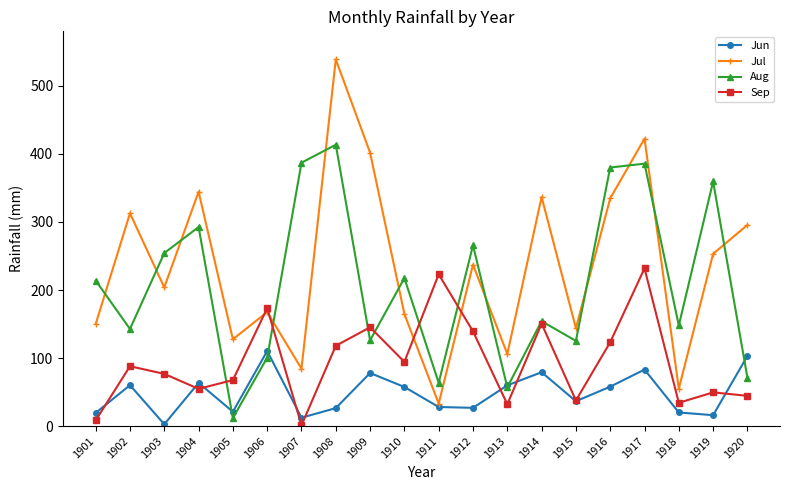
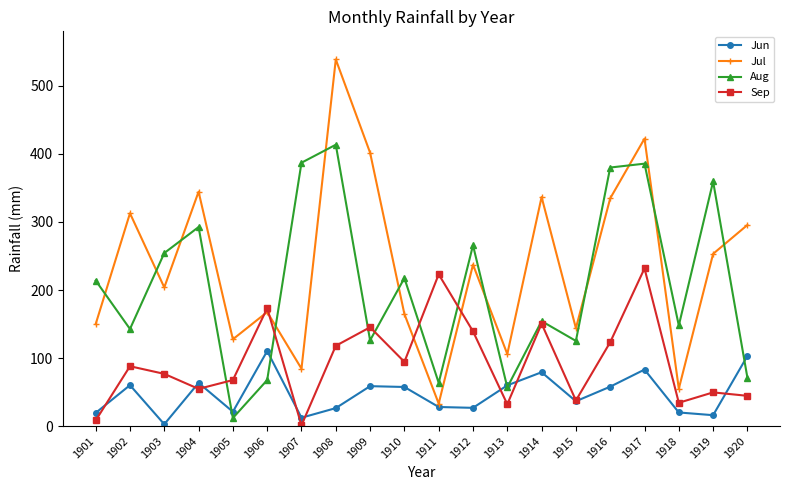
Aug, 1906: 100 -> 70
Jun, 1909: 80 -> 60
